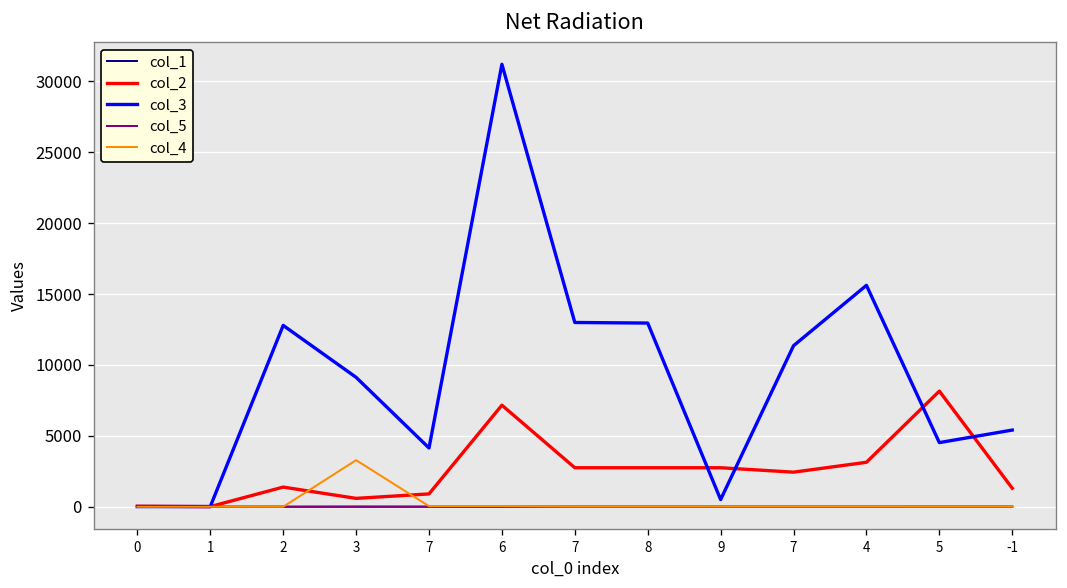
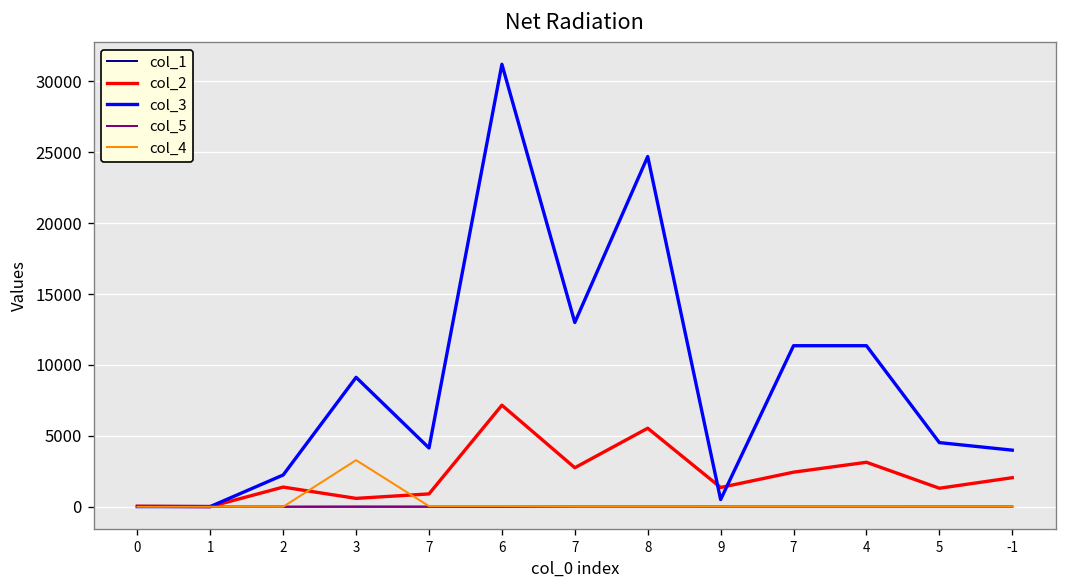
col_3, 2: 12800 -> 2200
col_2, 8: 2800 -> 5500
col_3, 8: 13000 -> 24700
col_2, 9: 2800 -> 1400
col_3, 4: 15600 -> 11400
col_2, 5: 8200 -> 1300
col_2, -1: 1300 -> 2000
col_3, -1: 5400 -> 4000
